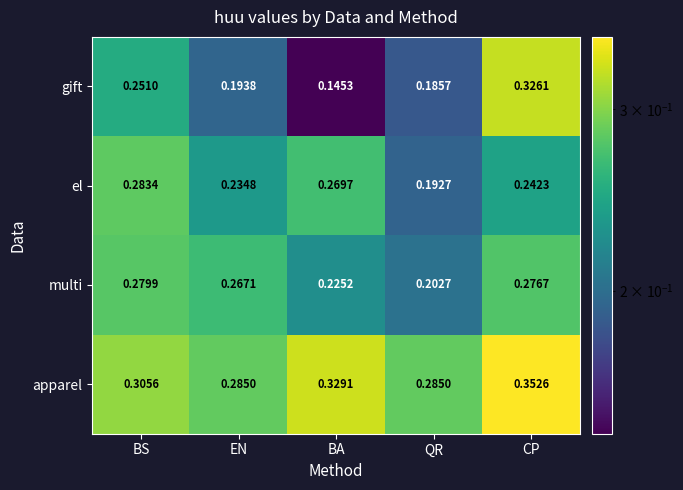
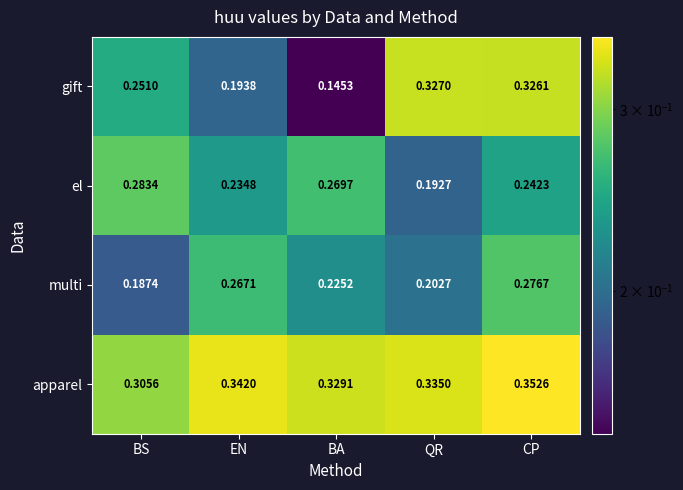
gift, QR: 0.1857 -> 0.3270
multi, BS: 0.2799 -> 0.1874
apparel, EN: 0.2850 -> 0.3420
apparel, QR: 0.2850 -> 0.3350
